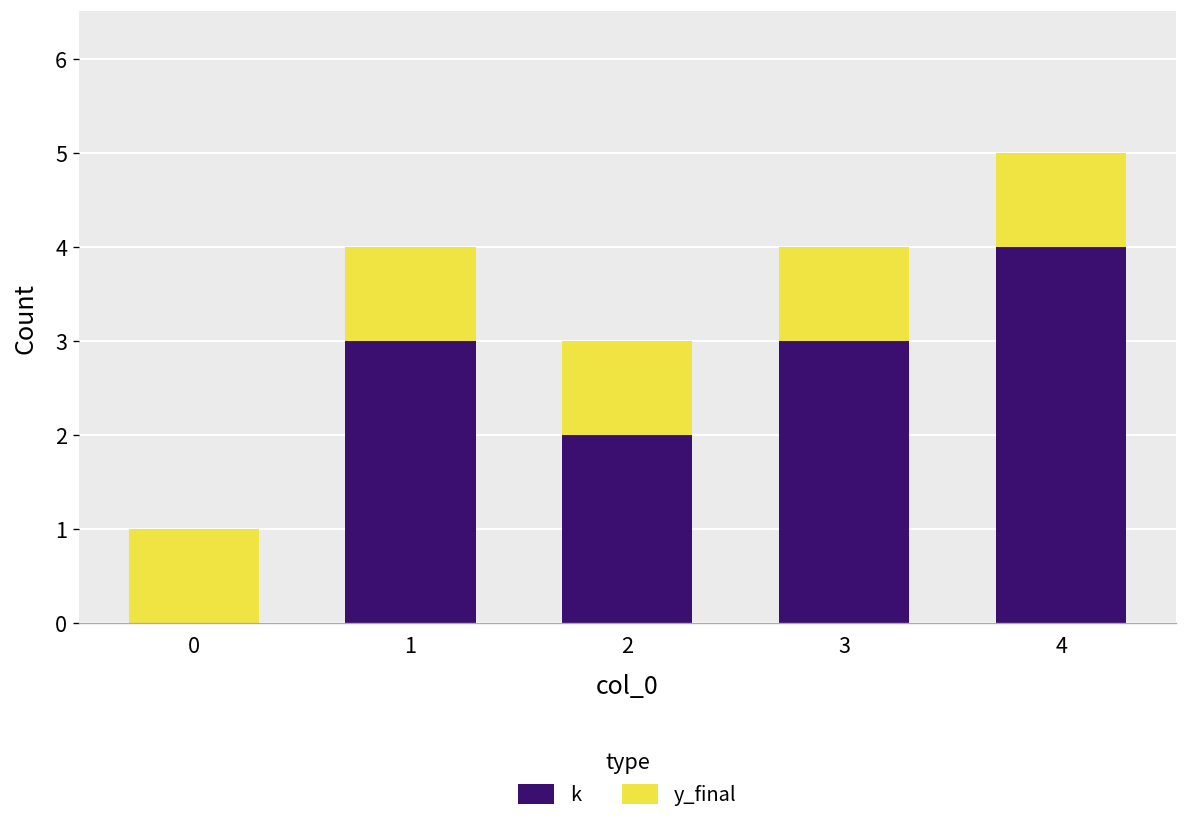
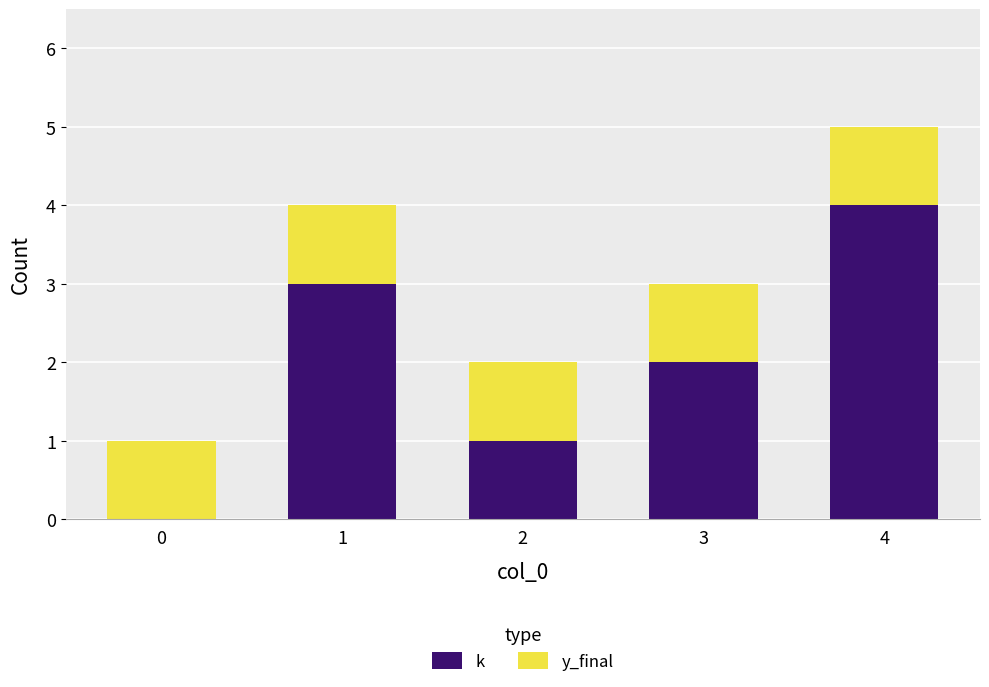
k, 2: 2 -> 1
k, 3: 3 -> 2
